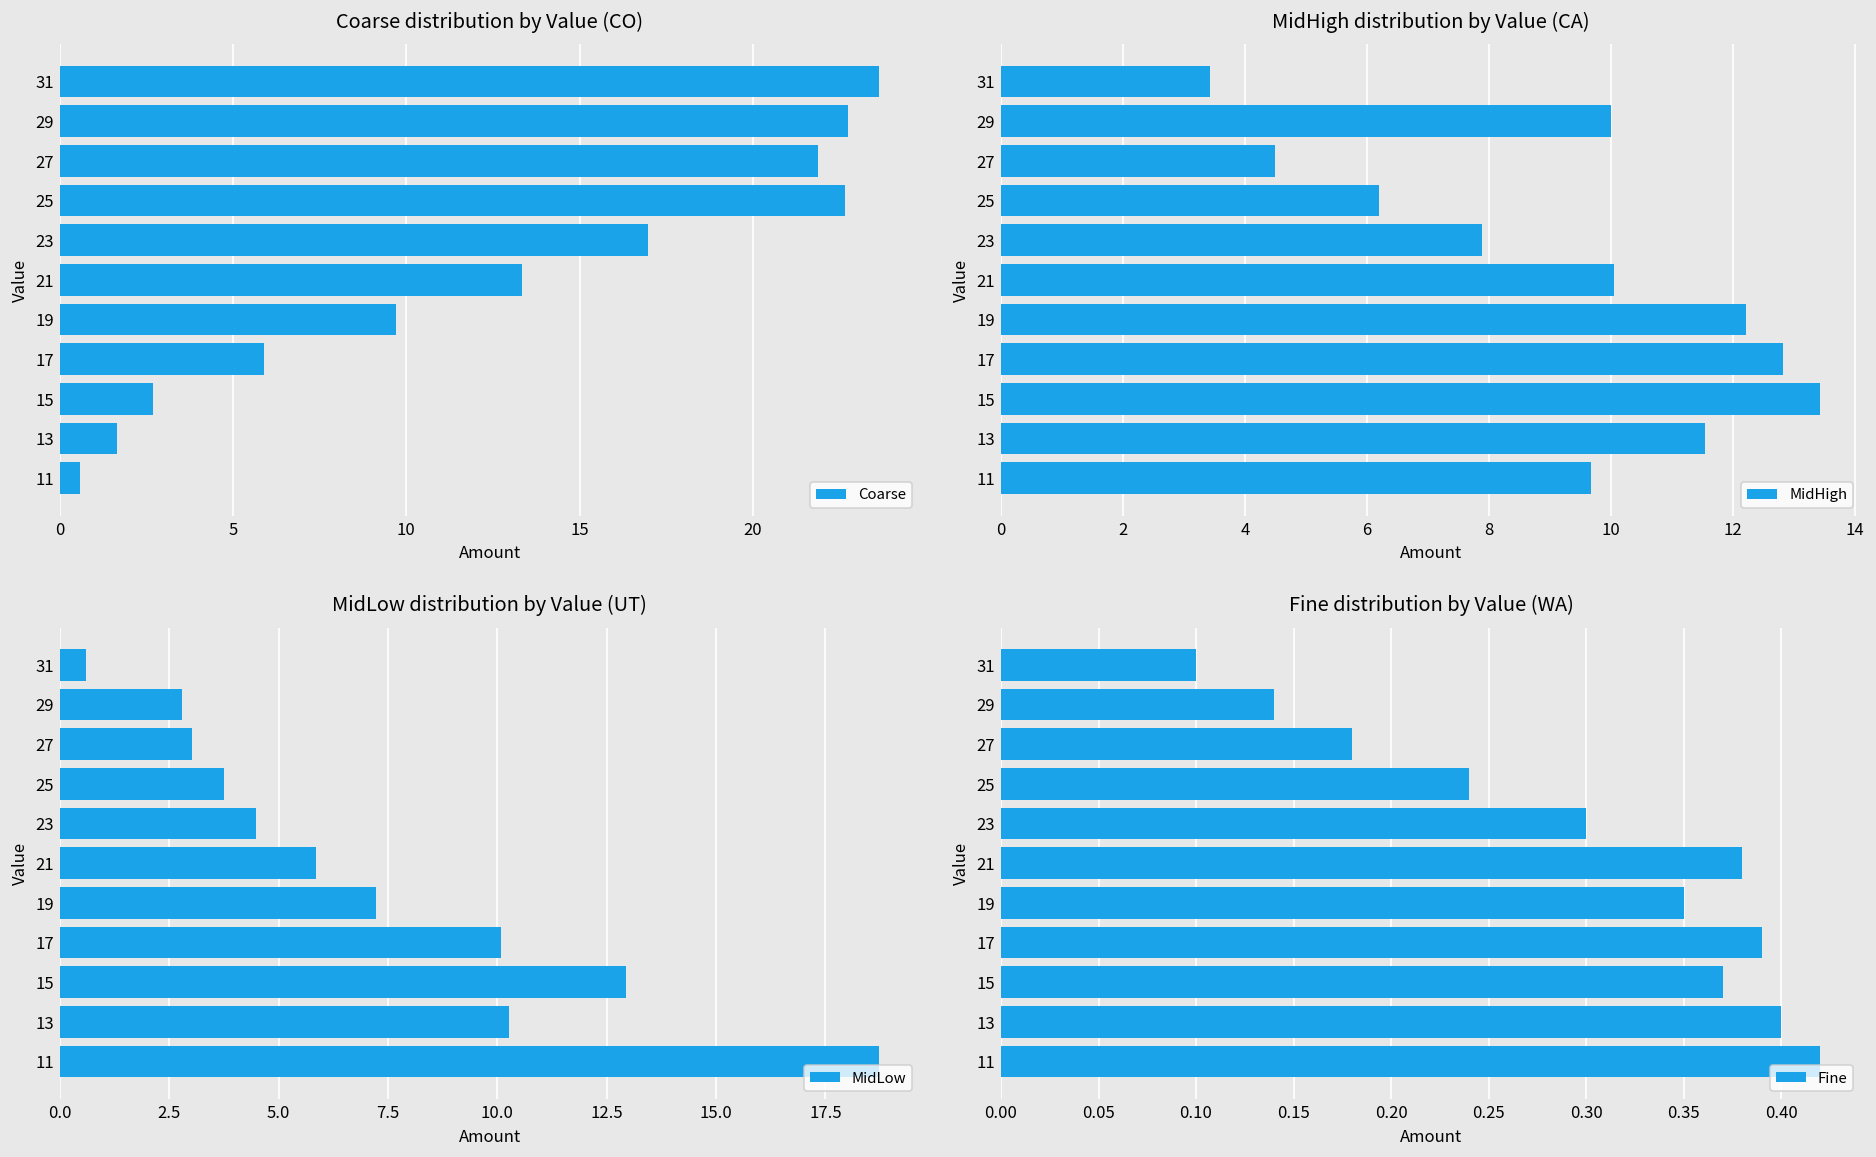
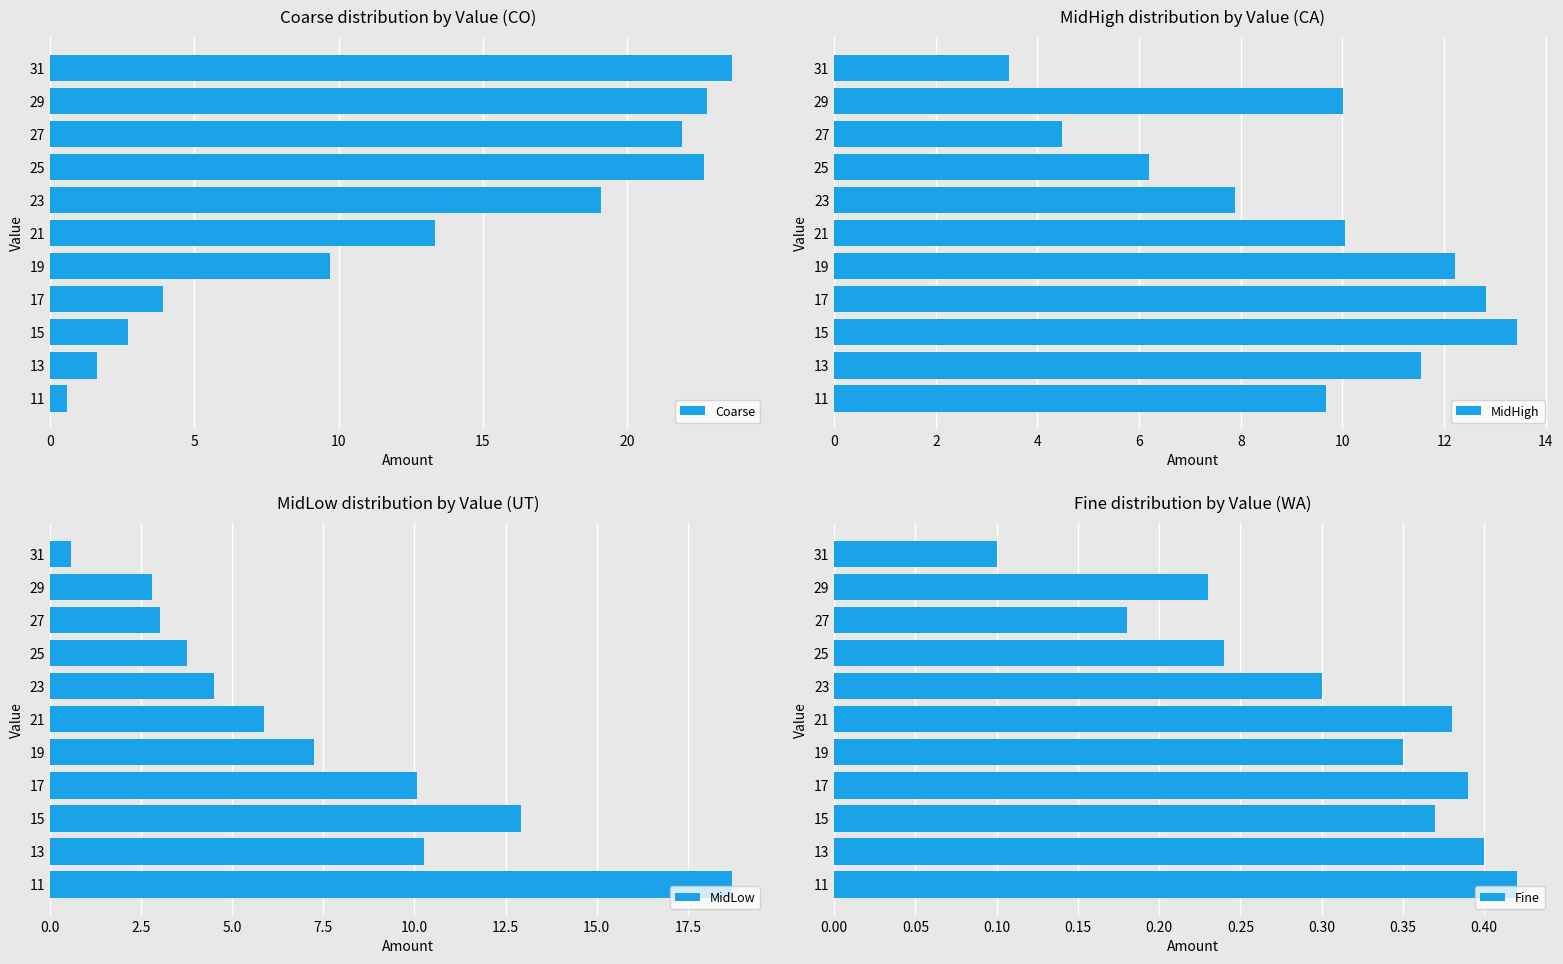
Coarse distribution by Value (CO), 23: 17.0 -> 19.1
Coarse distribution by Value (CO), 17: 5.9 -> 3.9
Fine distribution by Value (WA), 29: 0.14 -> 0.23
